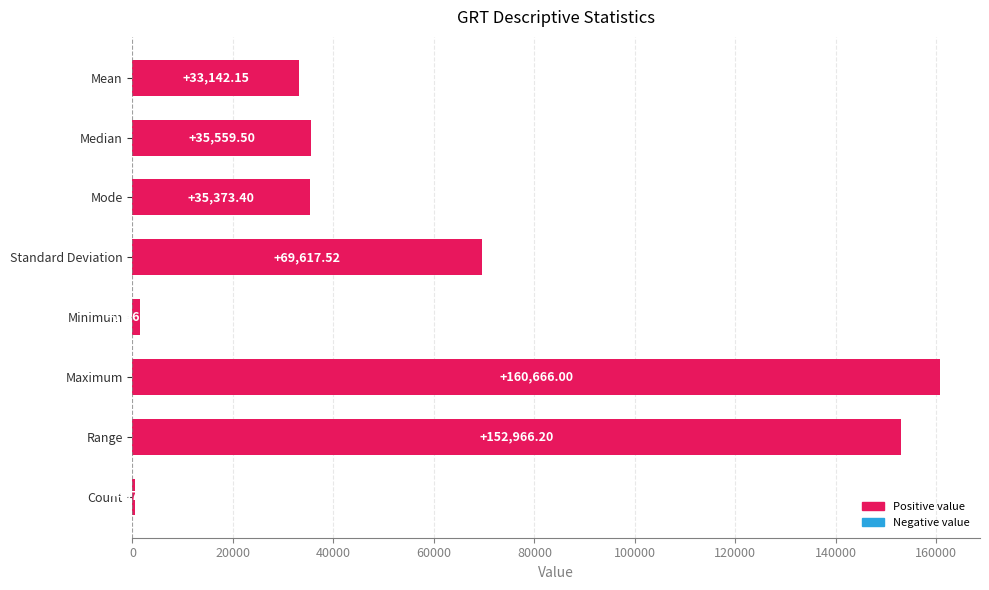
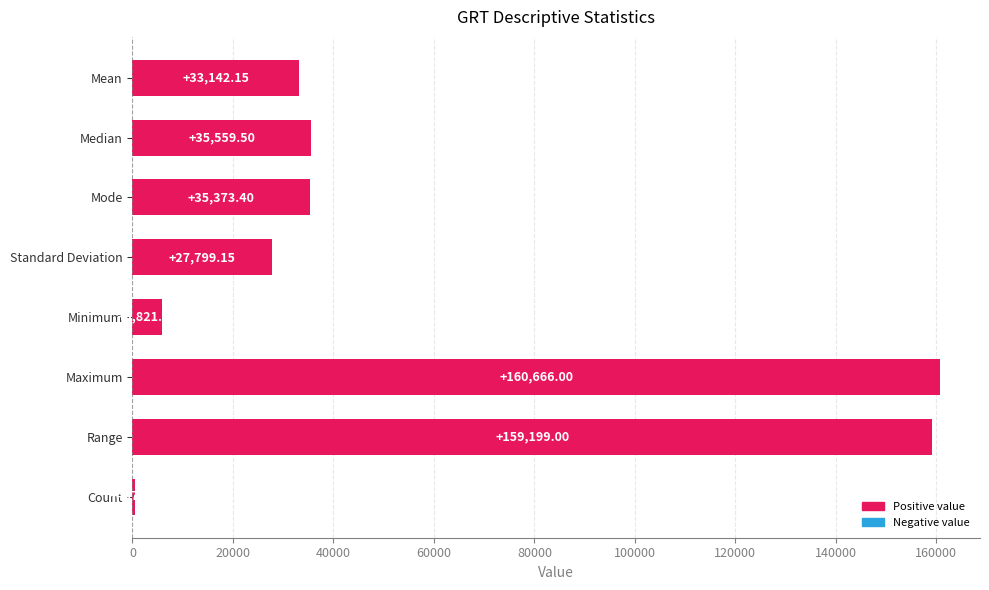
Standard Deviation: +69,617.52 -> +27,799.15
Minimum: 1000 -> 6000
Range: +152,966.20 -> +159,199.00
